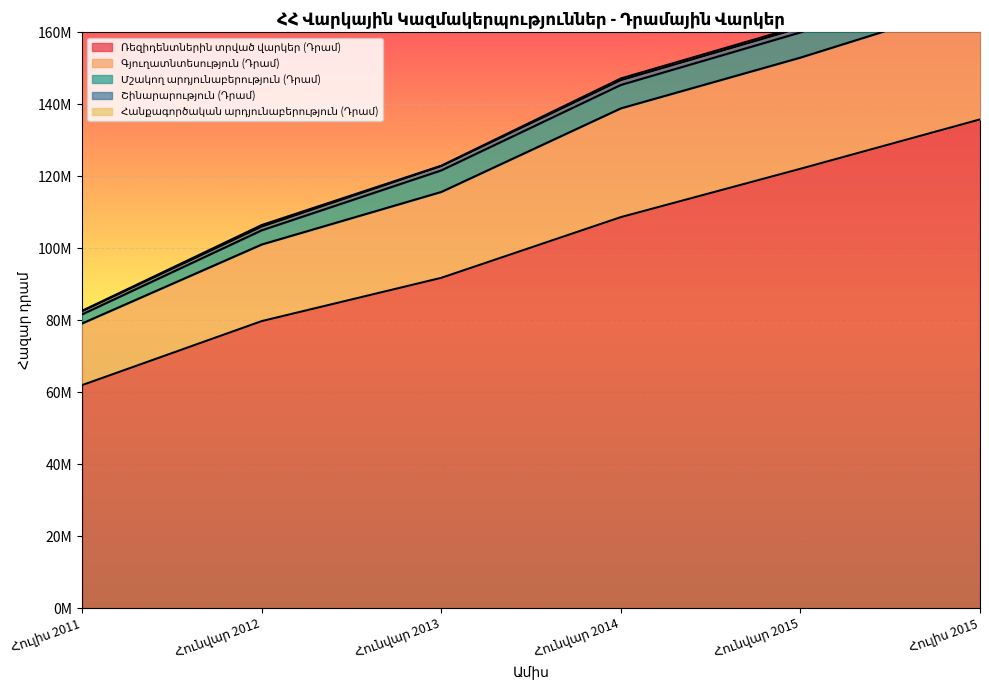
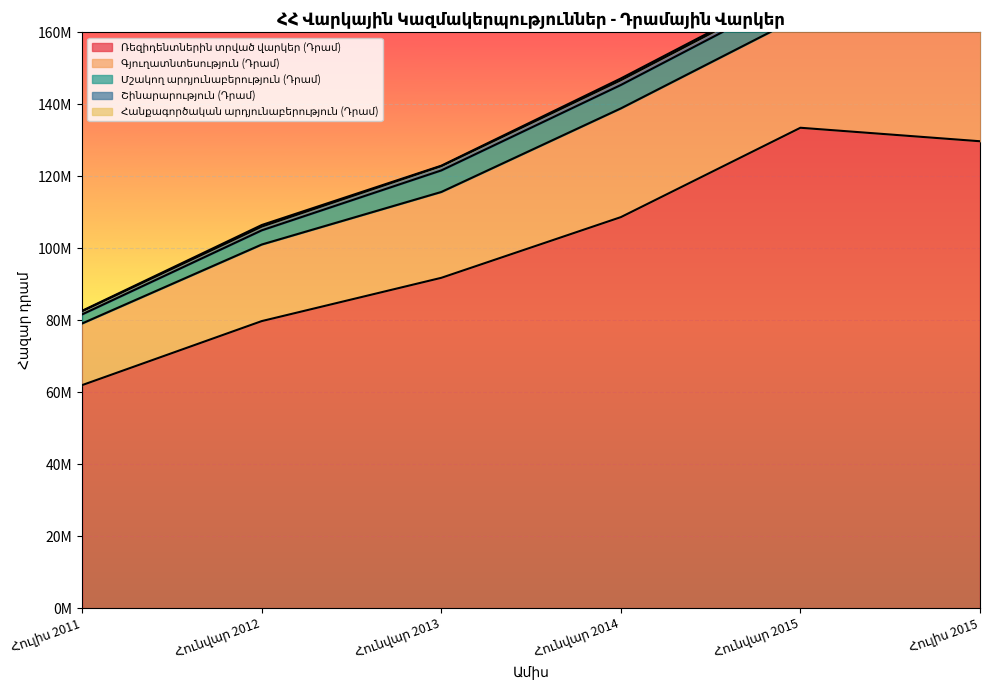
Ռեզիդենտներին տրված վարկեր (Դրամ), Հունվար 2015: 122000000 -> 133000000
Ռեզիդենտներին տրված վարկեր (Դրամ), Հուլիս 2015: 136000000 -> 130000000
